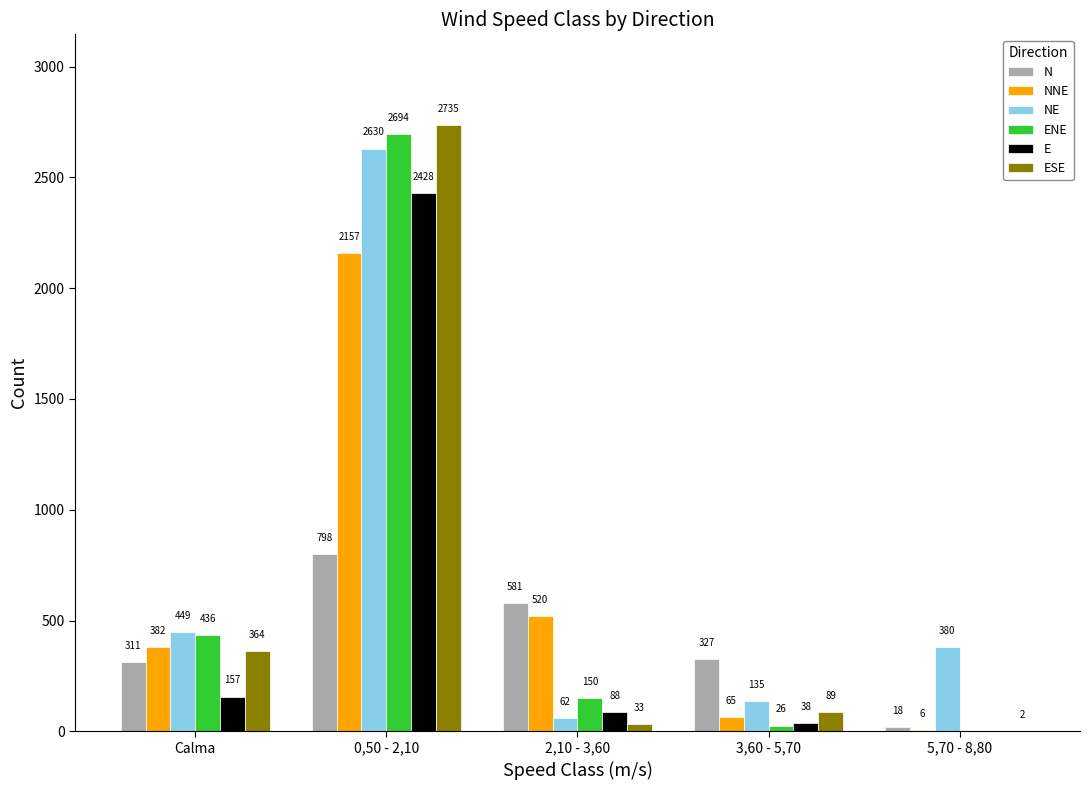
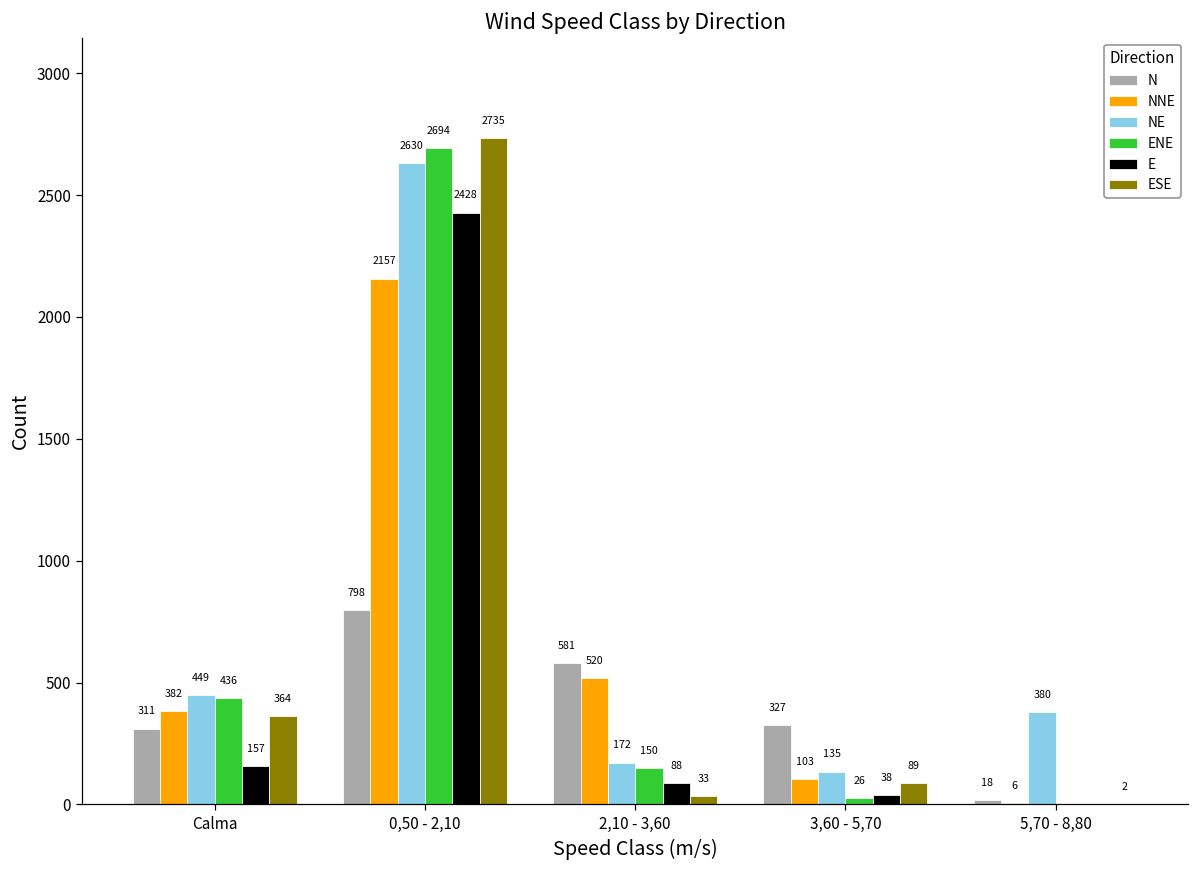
NE, 2,10 - 3,60: 62 -> 172
NNE, 3,60 - 5,70: 65 -> 103
